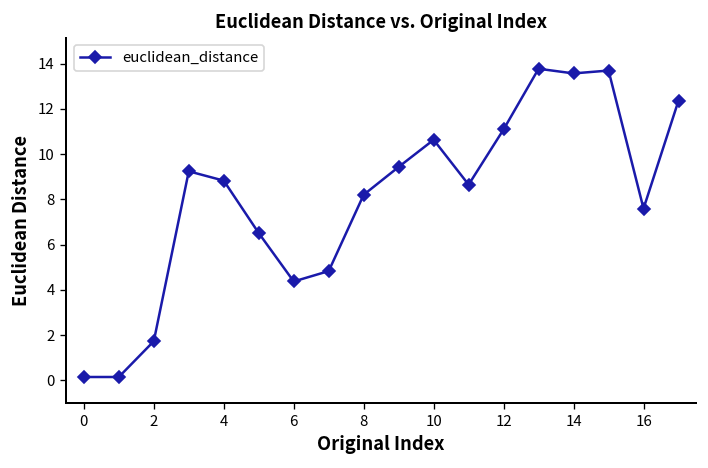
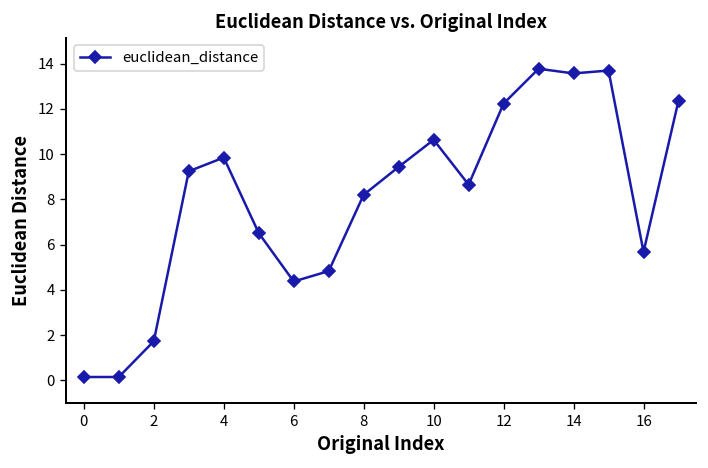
4: 8.8 -> 9.8
12: 11.1 -> 12.2
16: 7.6 -> 5.7
